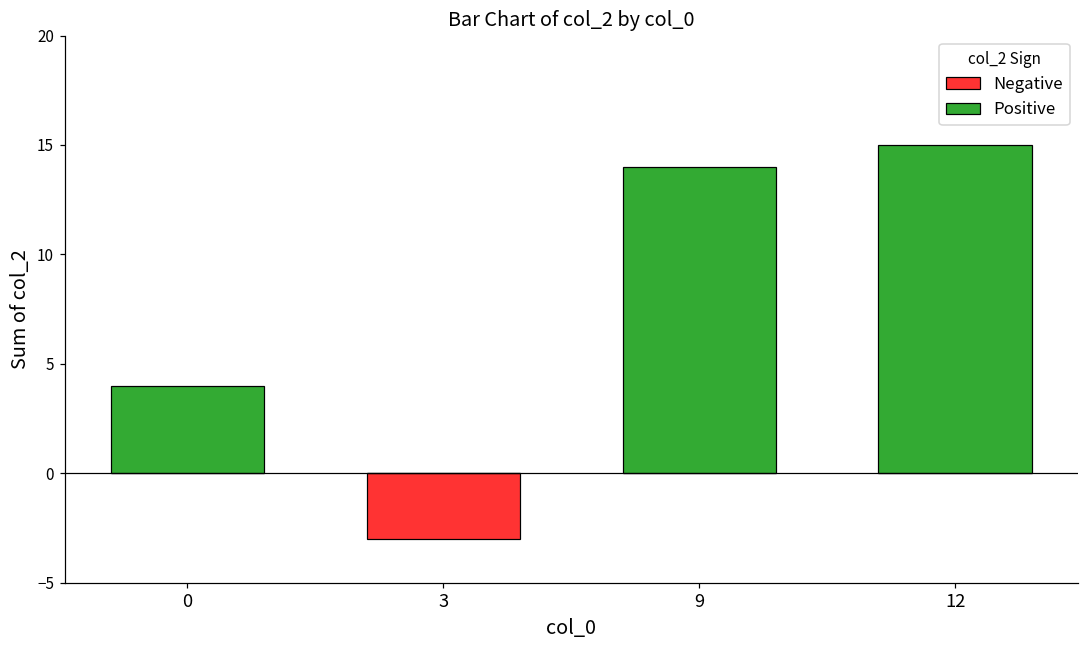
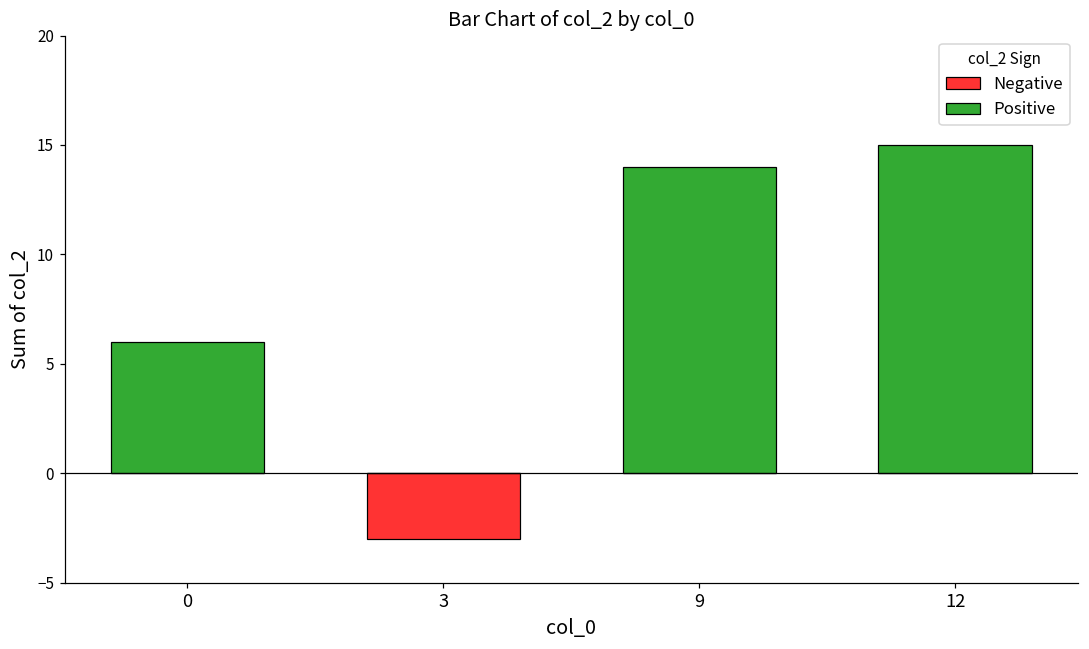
Positive, 0: 4 -> 6
